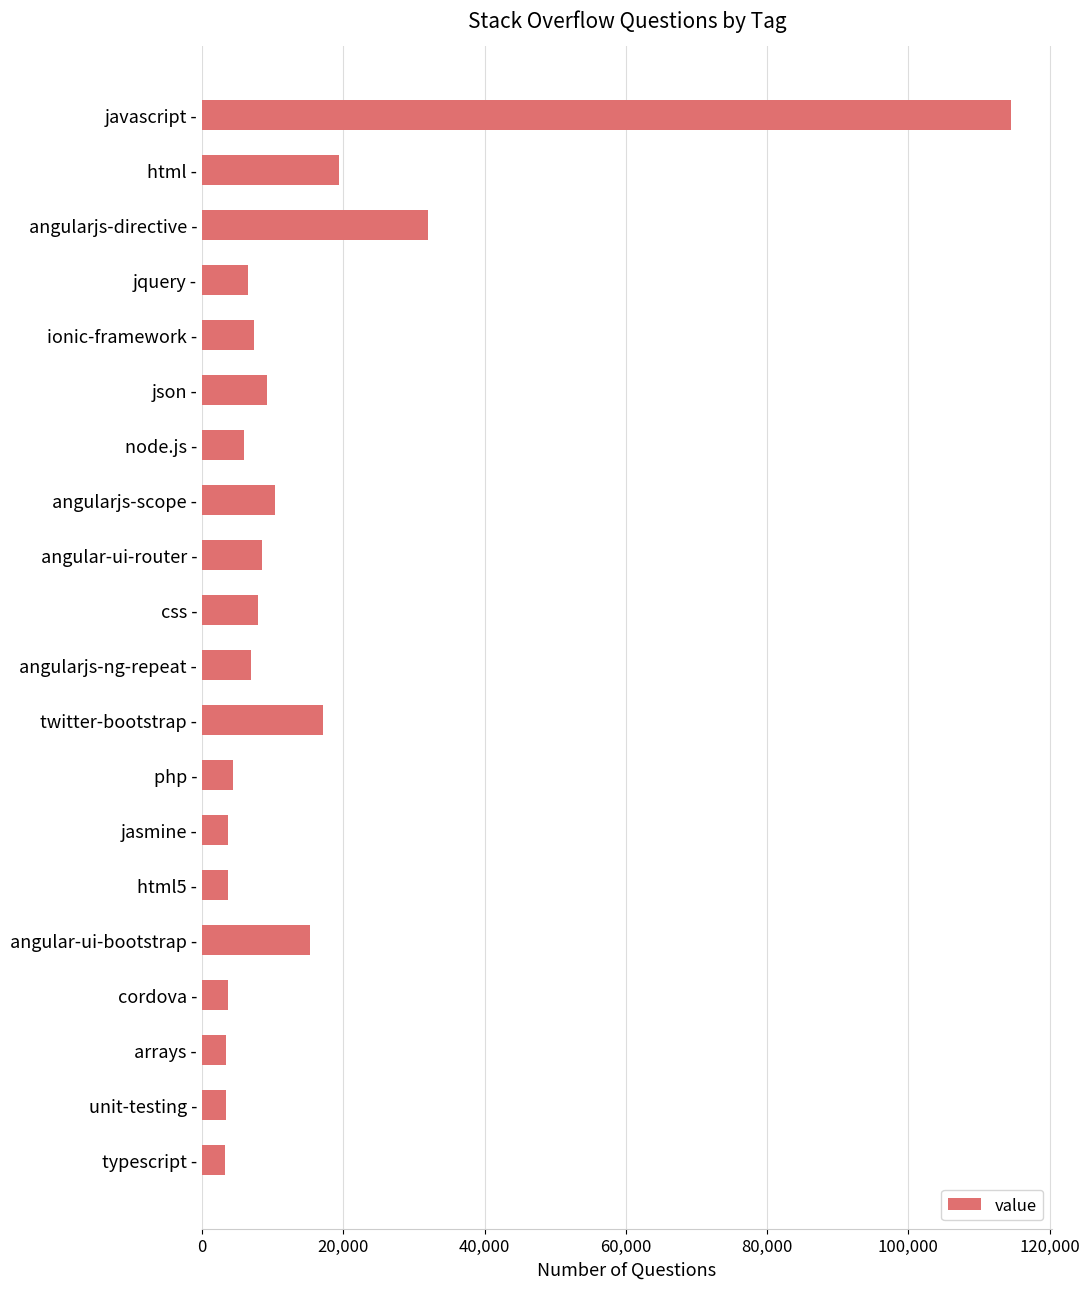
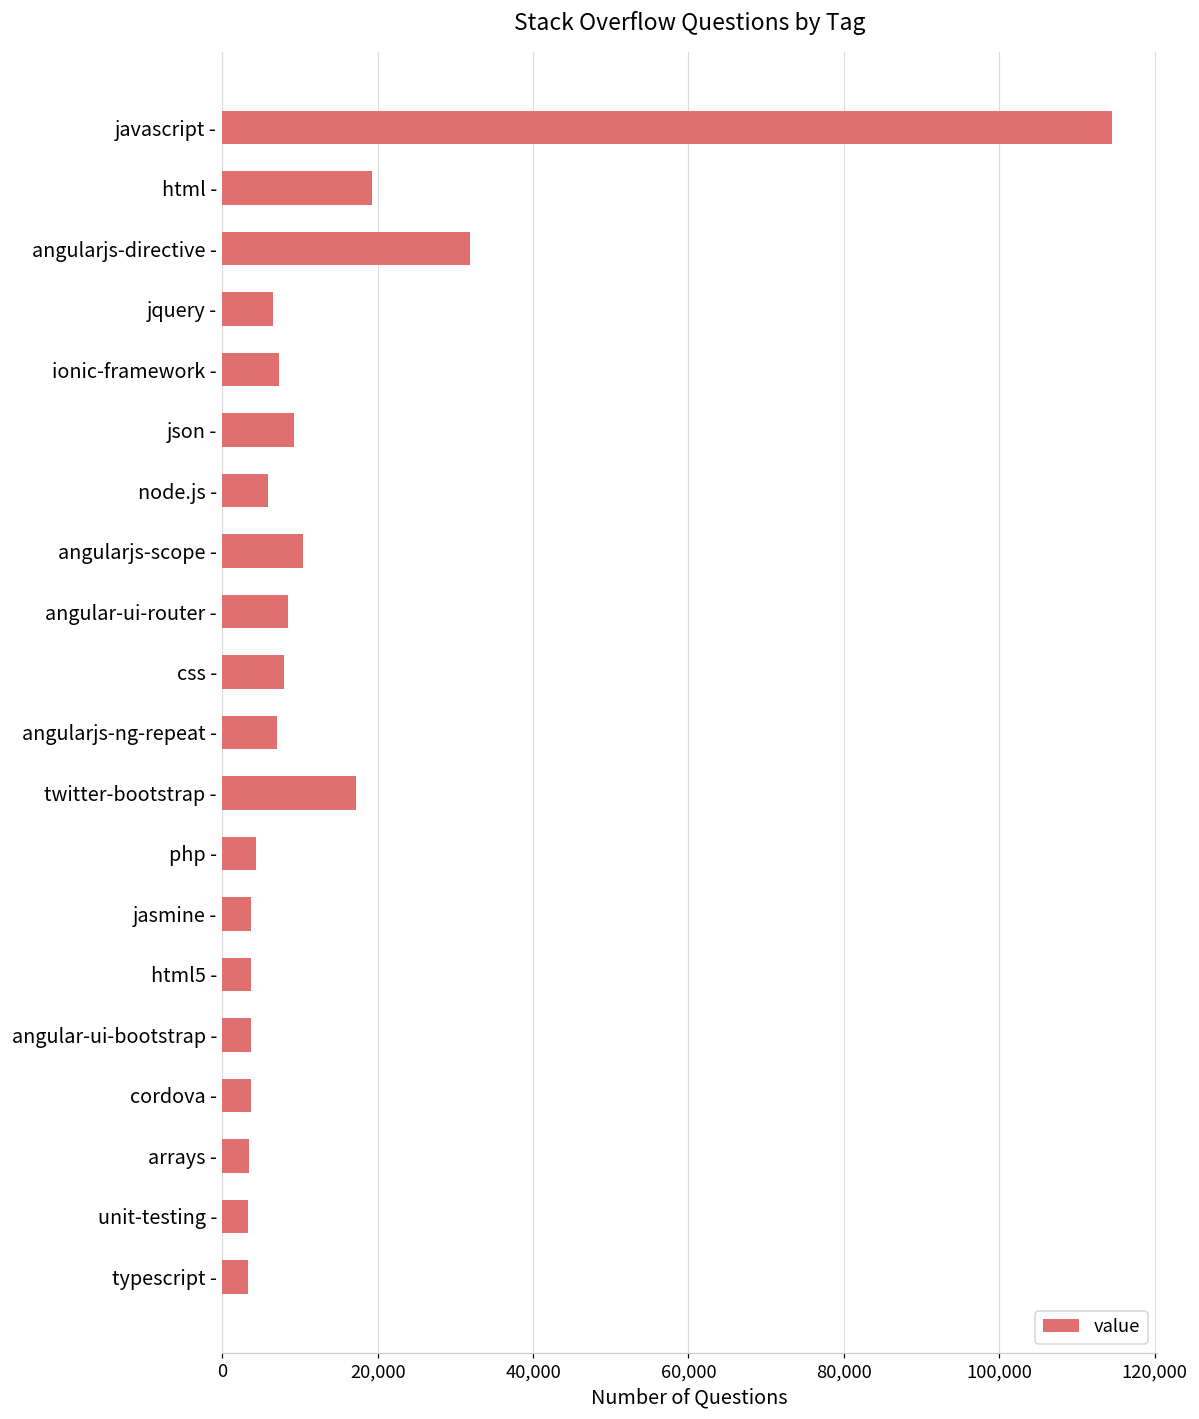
angular-ui-bootstrap -: 15,000 -> 4,000
